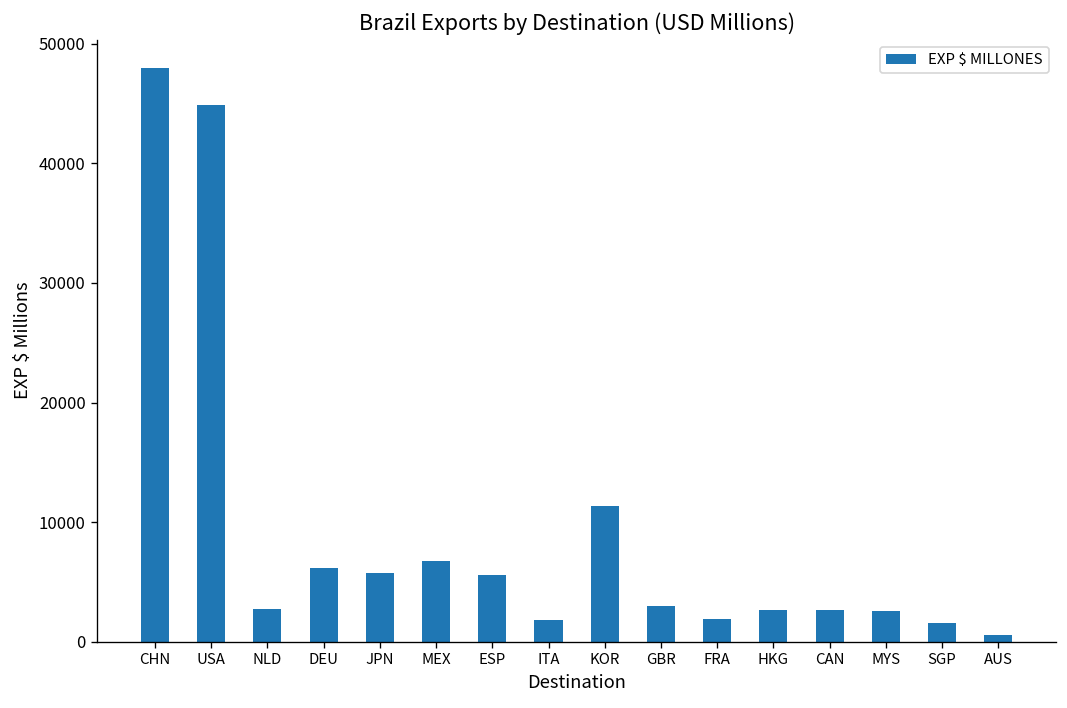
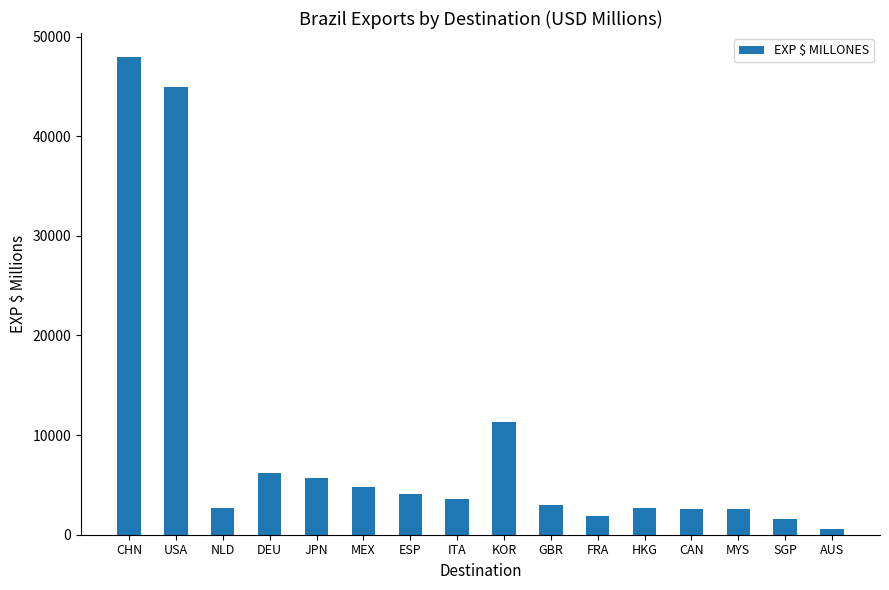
MEX: 7000 -> 5000
ESP: 6000 -> 4000
ITA: 2000 -> 4000
